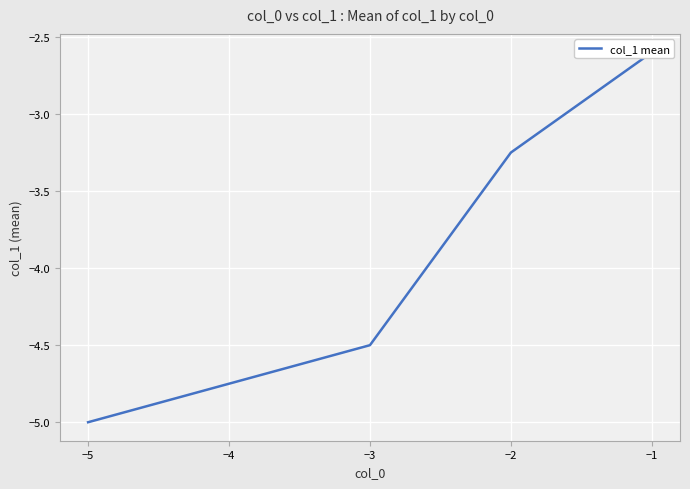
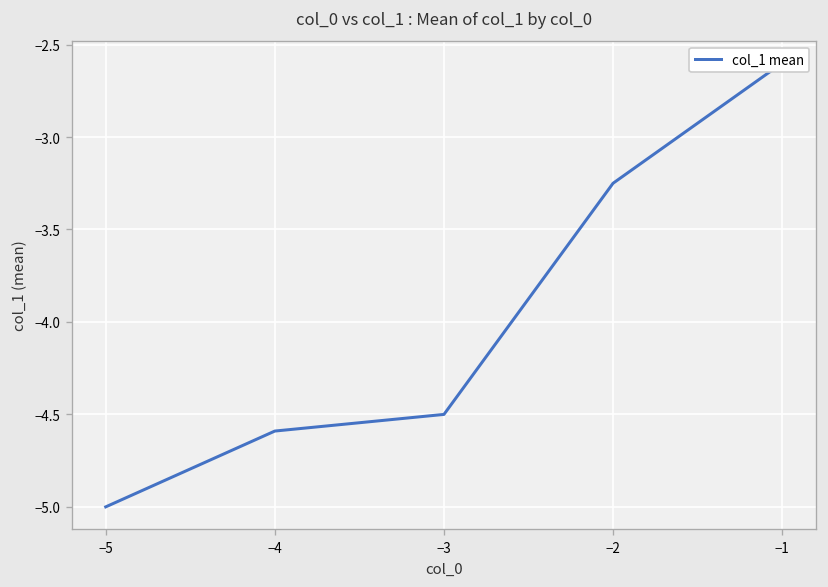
−4: -4.75 -> -4.59
